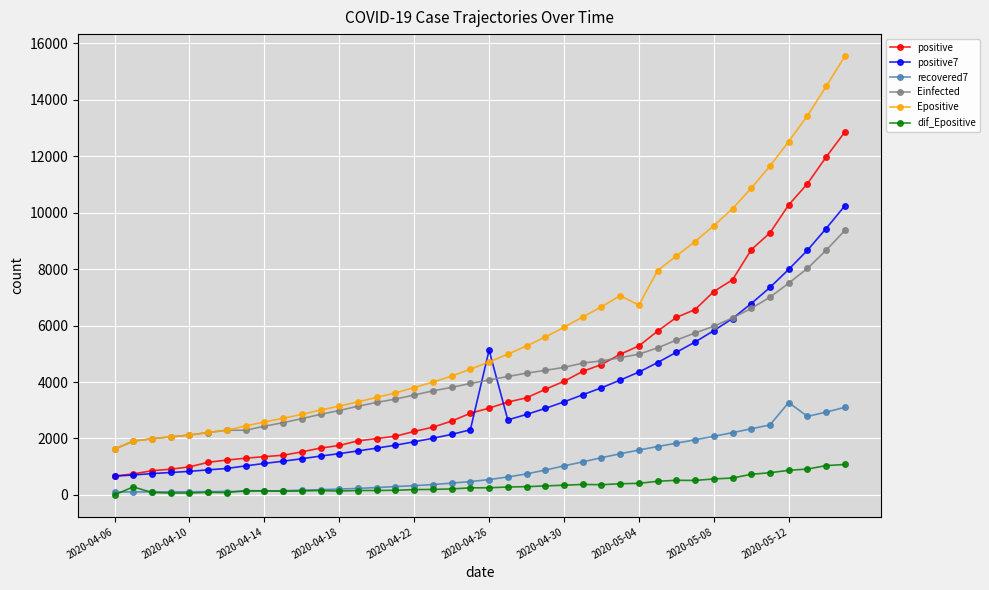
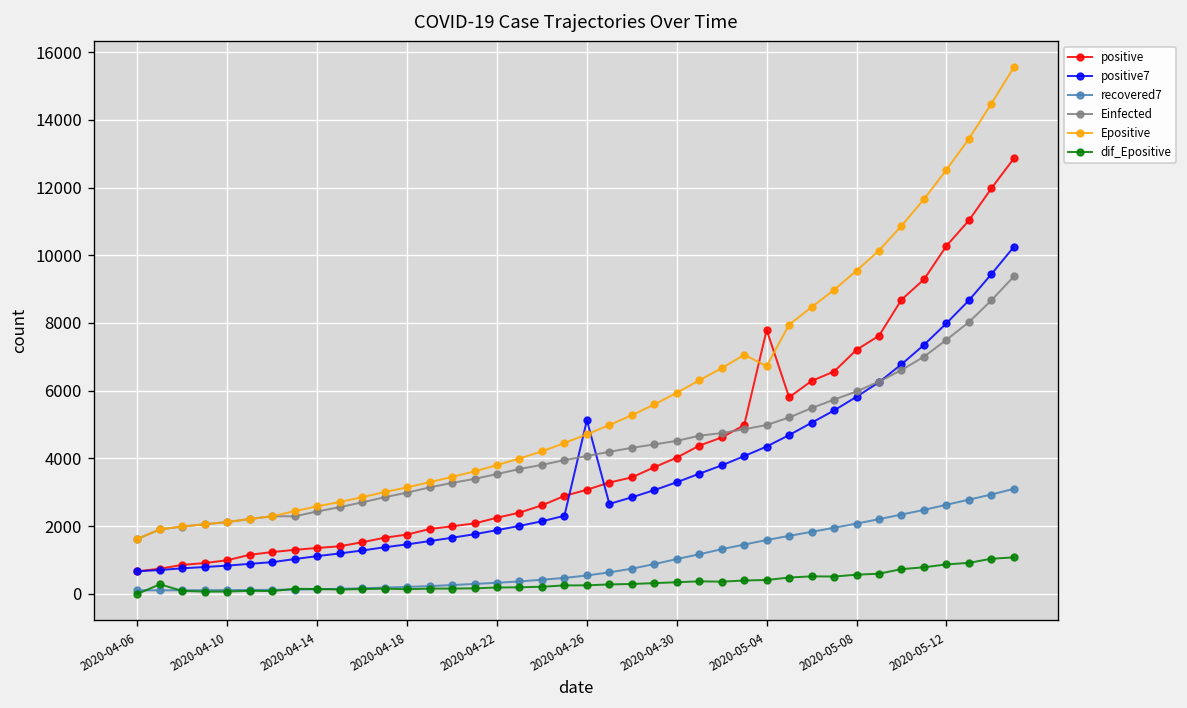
positive, 2020-05-04: 5300 -> 7800
recovered7, 2020-05-12: 3300 -> 2600
